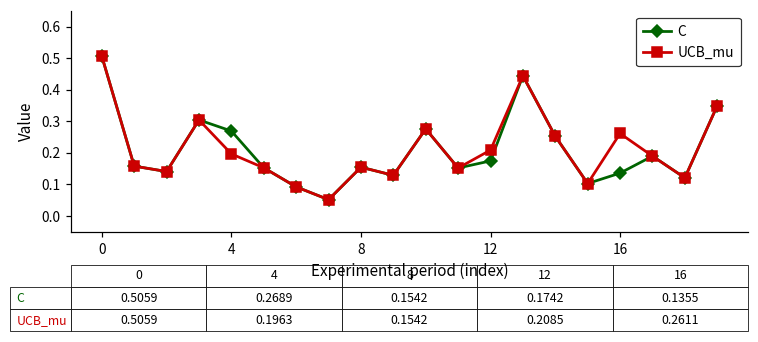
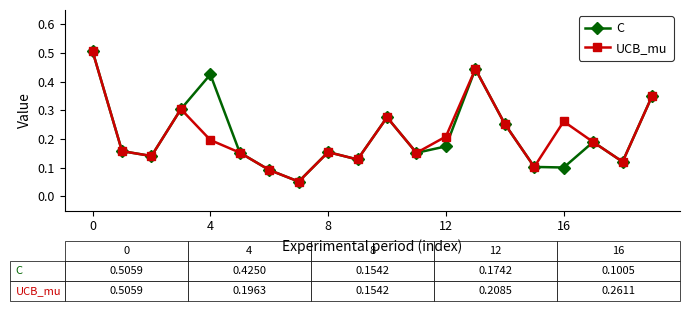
C, 4: 0.2689 -> 0.4250
C, 16: 0.1355 -> 0.1005
